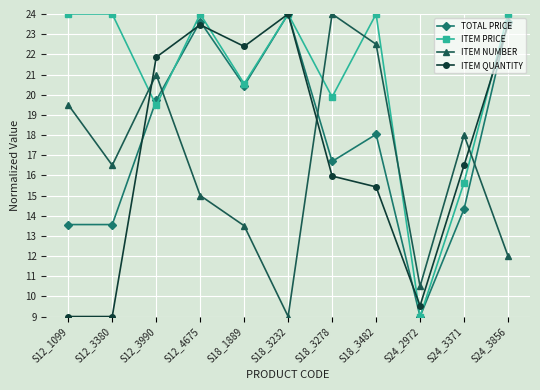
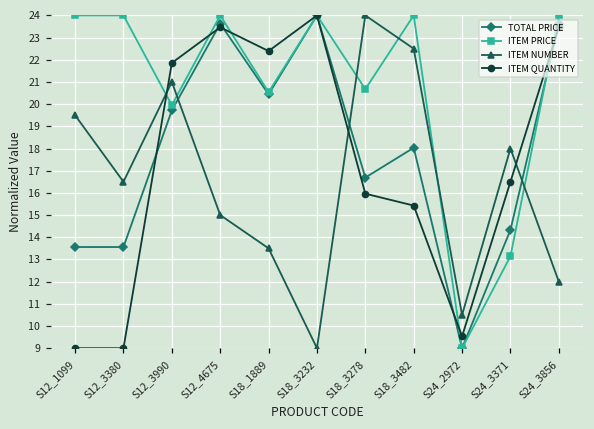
ITEM PRICE, S12_3990: 19.5 -> 20.0
ITEM PRICE, S18_3278: 19.9 -> 20.7
ITEM PRICE, S24_3371: 15.6 -> 13.1
